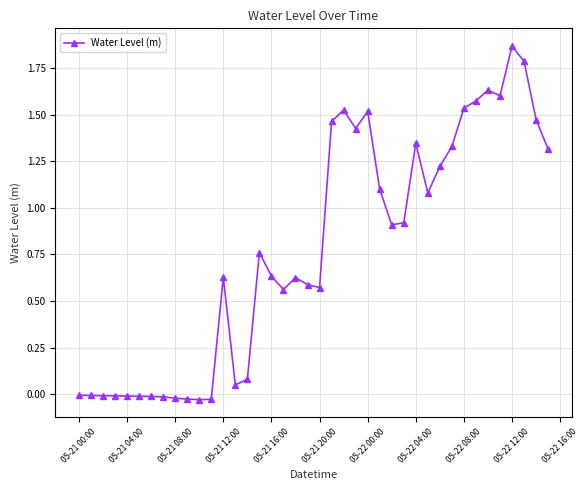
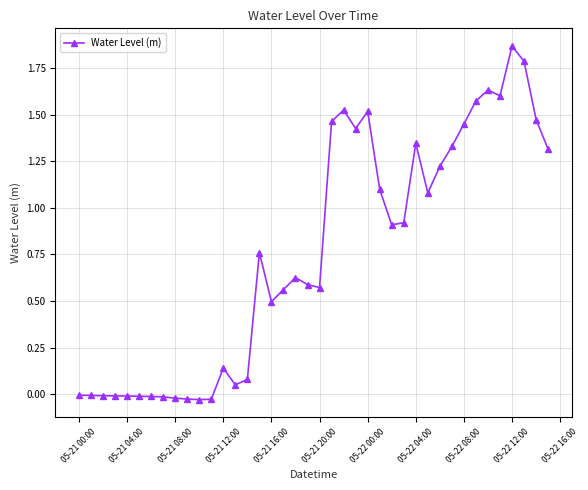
05-21 12:00: 0.63 -> 0.14
05-21 16:00: 0.63 -> 0.50
05-22 08:00: 1.53 -> 1.45
